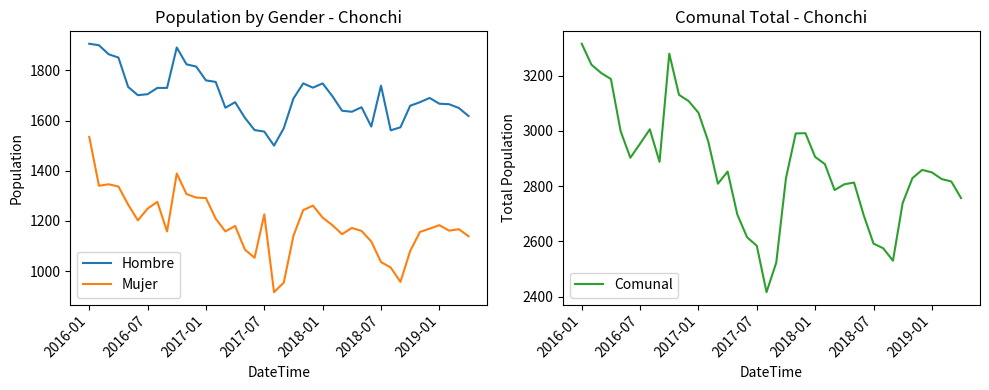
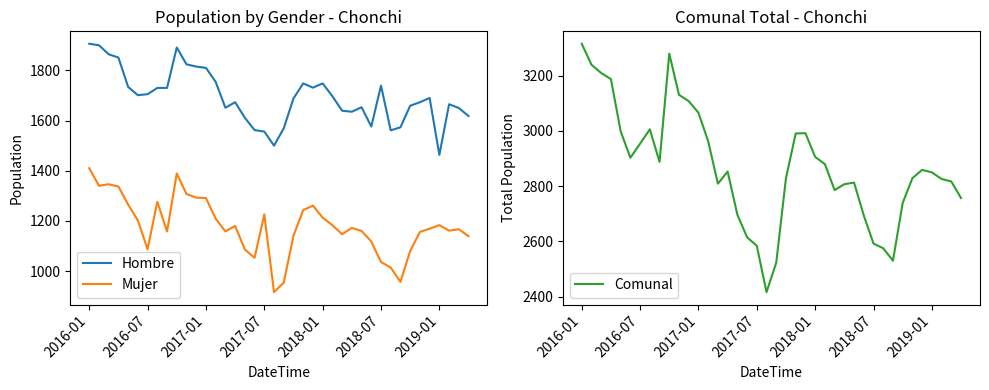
Population by Gender - Chonchi, Mujer, 2016-01: 1540 -> 1410
Population by Gender - Chonchi, Mujer, 2016-07: 1250 -> 1090
Population by Gender - Chonchi, Hombre, 2017-01: 1760 -> 1810
Population by Gender - Chonchi, Hombre, 2019-01: 1670 -> 1460
